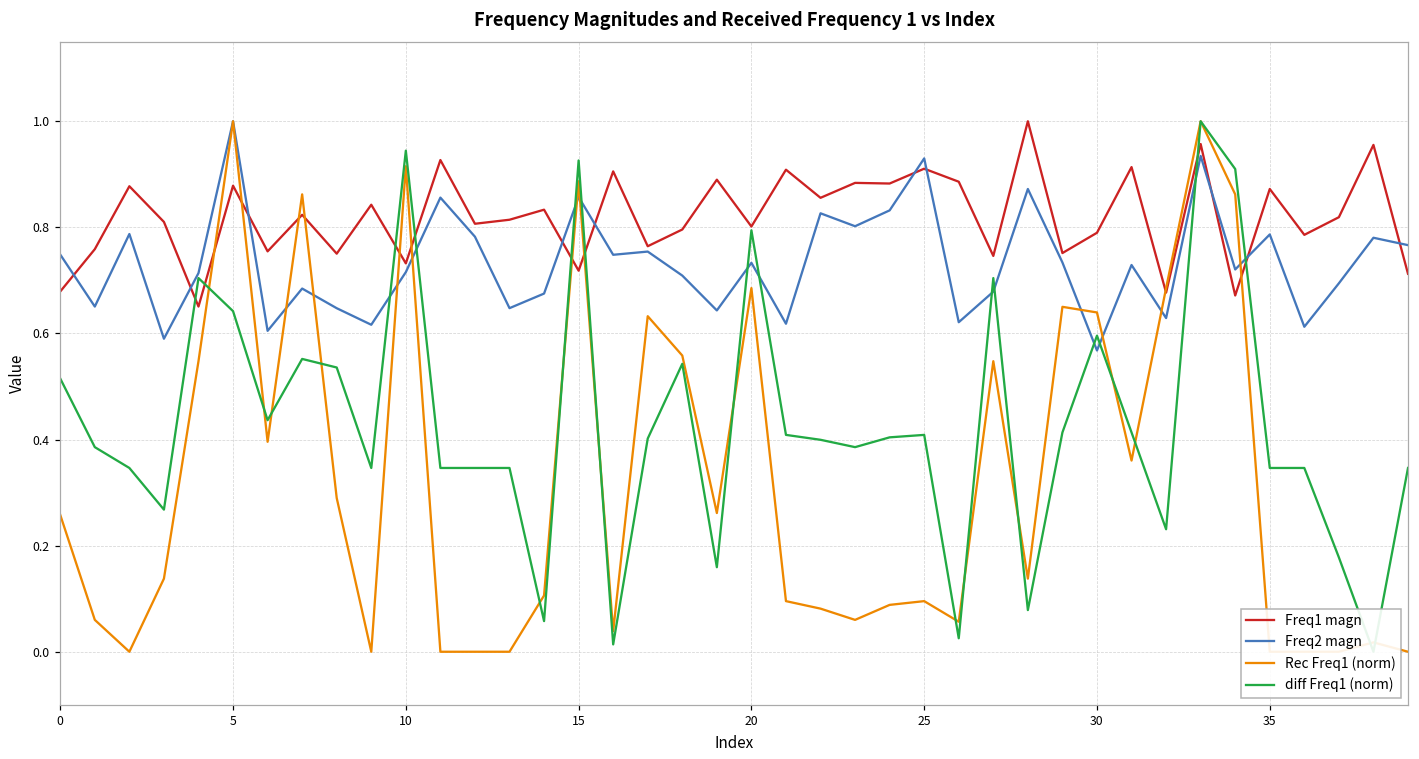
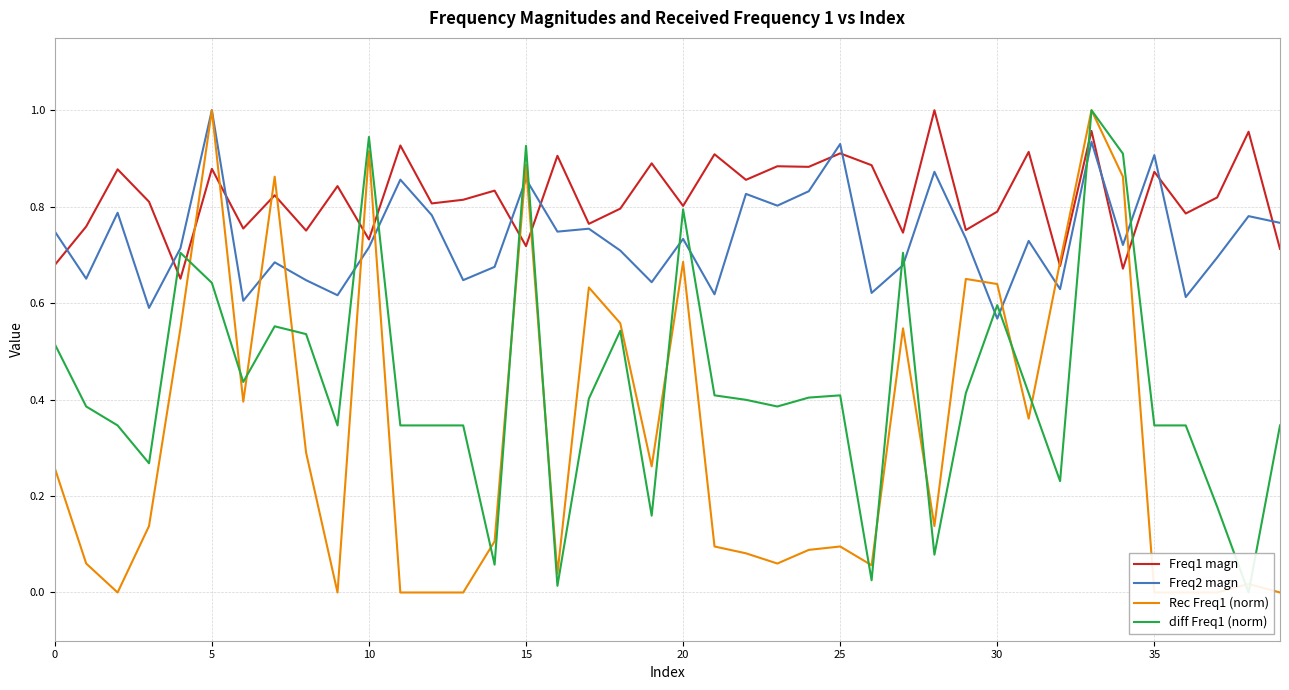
Freq2 magn, 35: 0.79 -> 0.91
